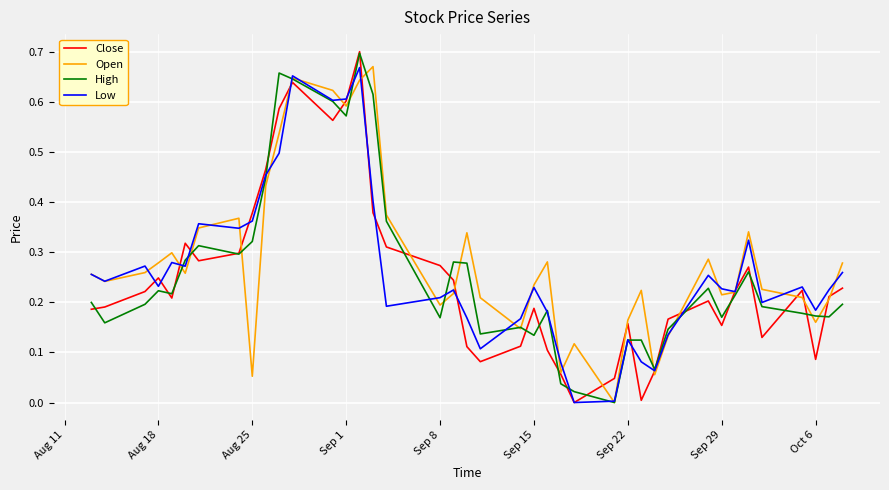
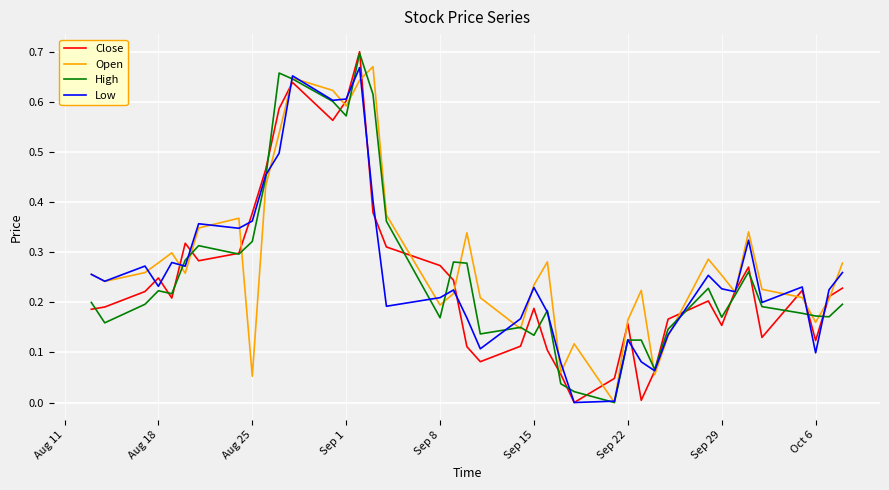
Open, Sep 29: 0.22 -> 0.25
Close, Oct 6: 0.09 -> 0.12
Low, Oct 6: 0.18 -> 0.10
